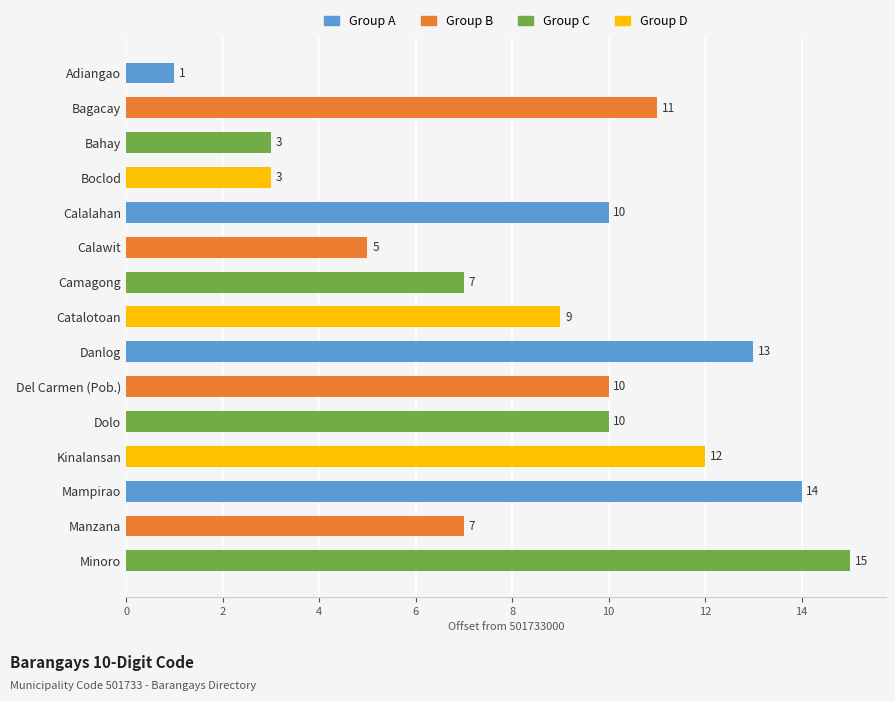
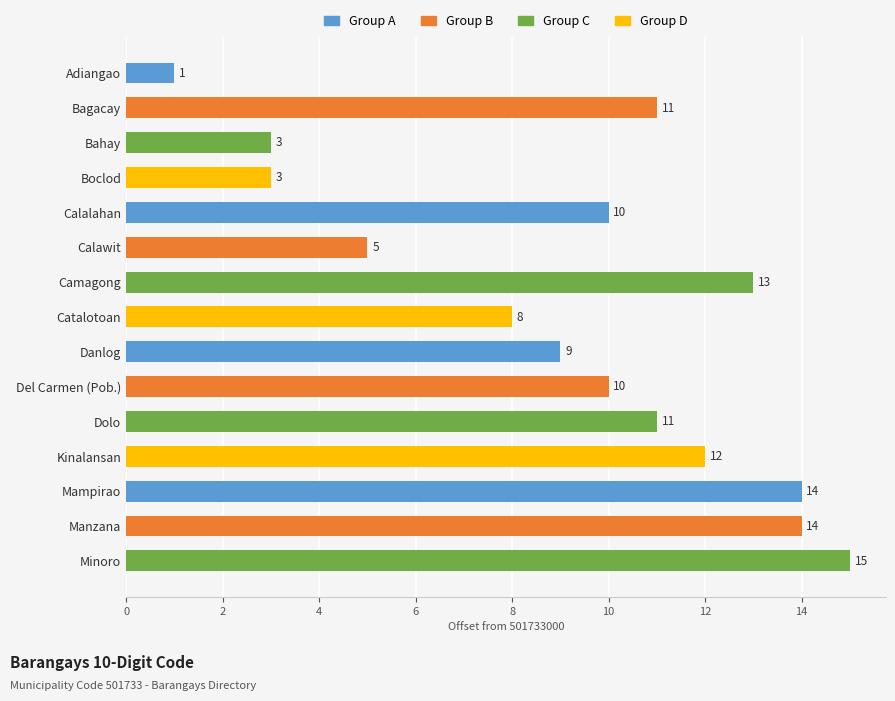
Camagong: 7 -> 13
Catalotoan: 9 -> 8
Danlog: 13 -> 9
Dolo: 10 -> 11
Manzana: 7 -> 14
